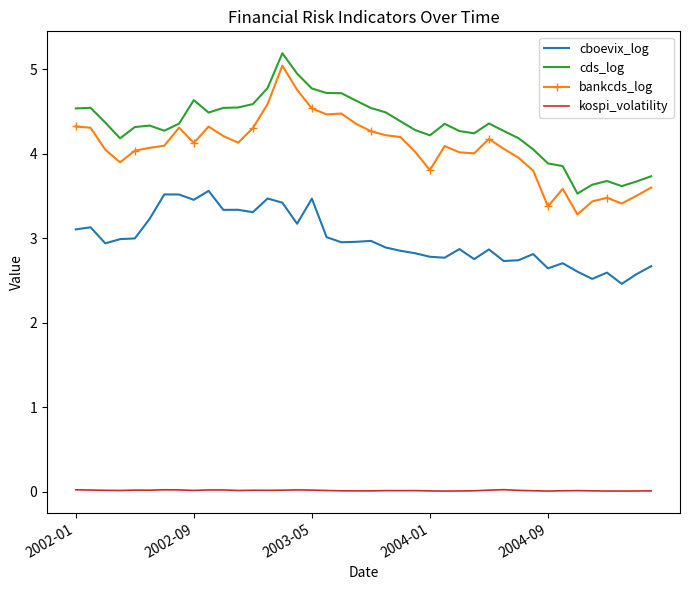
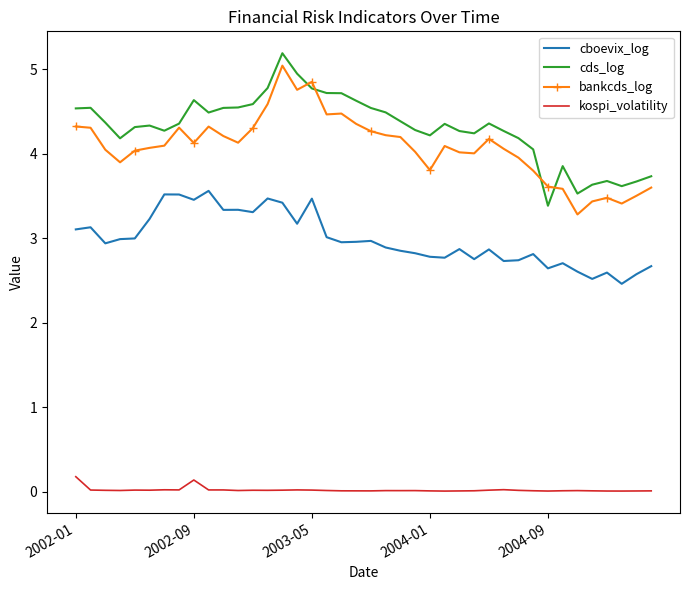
kospi_volatility, 2002-01: 0.0 -> 0.2
kospi_volatility, 2002-09: 0.0 -> 0.1
bankcds_log, 2003-05: 4.5 -> 4.9
cds_log, 2004-09: 3.9 -> 3.4
bankcds_log, 2004-09: 3.4 -> 3.6
